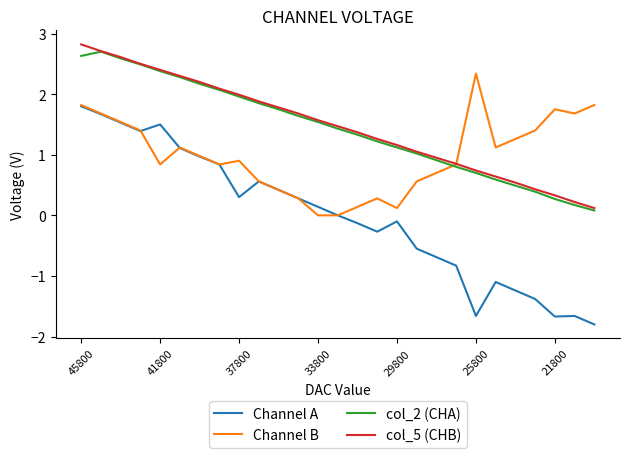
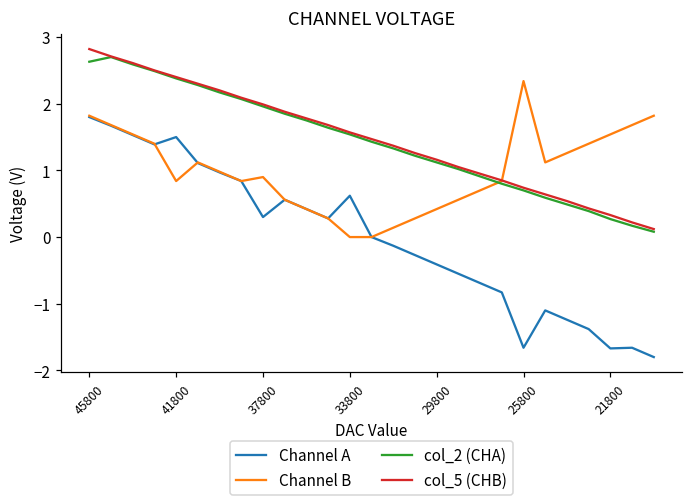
Channel A, 33800: 0.1 -> 0.6
Channel A, 29800: -0.1 -> -0.4
Channel B, 29800: 0.1 -> 0.4
Channel B, 21800: 1.8 -> 1.5
